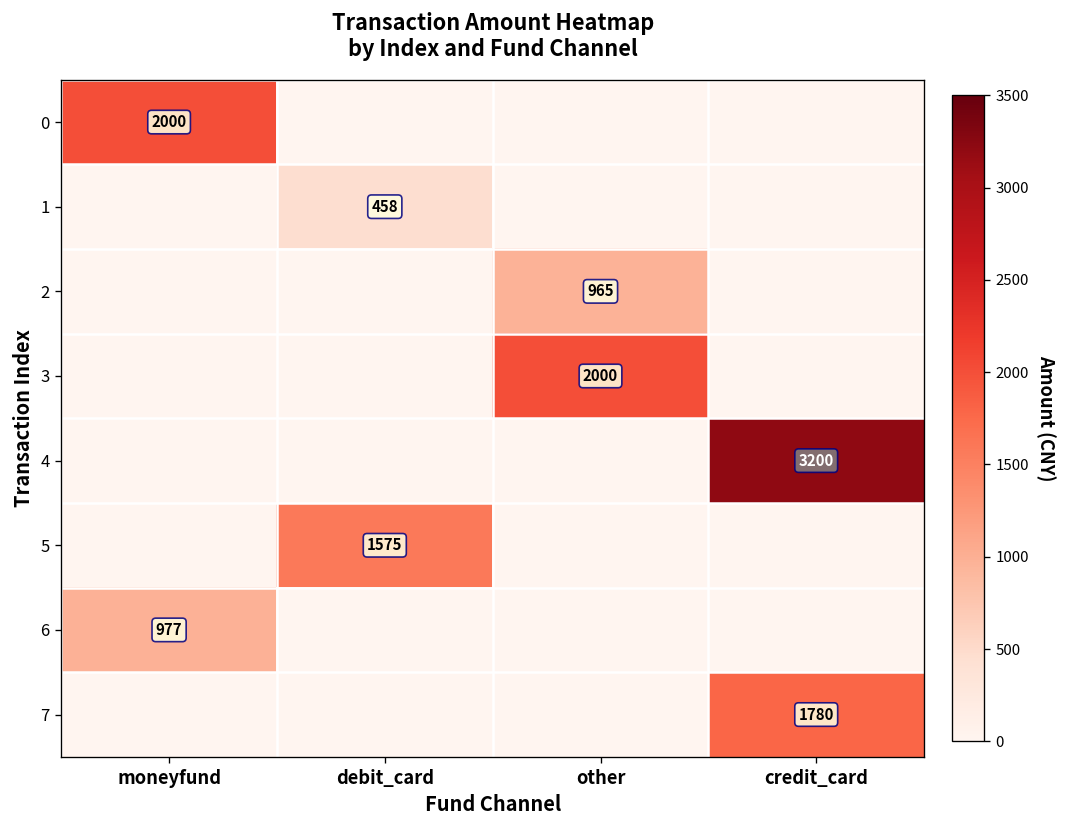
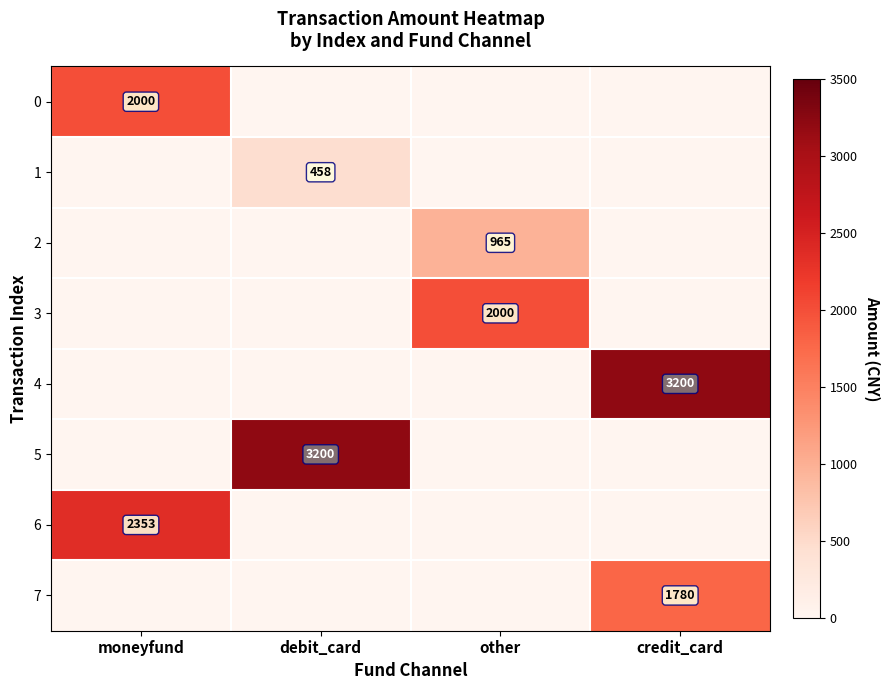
5, debit_card: 1575 -> 3200
6, moneyfund: 977 -> 2353
